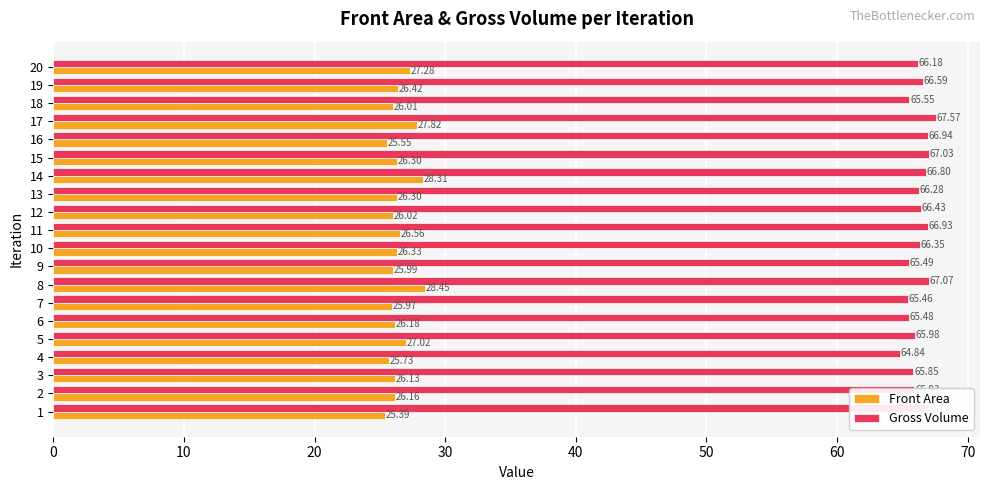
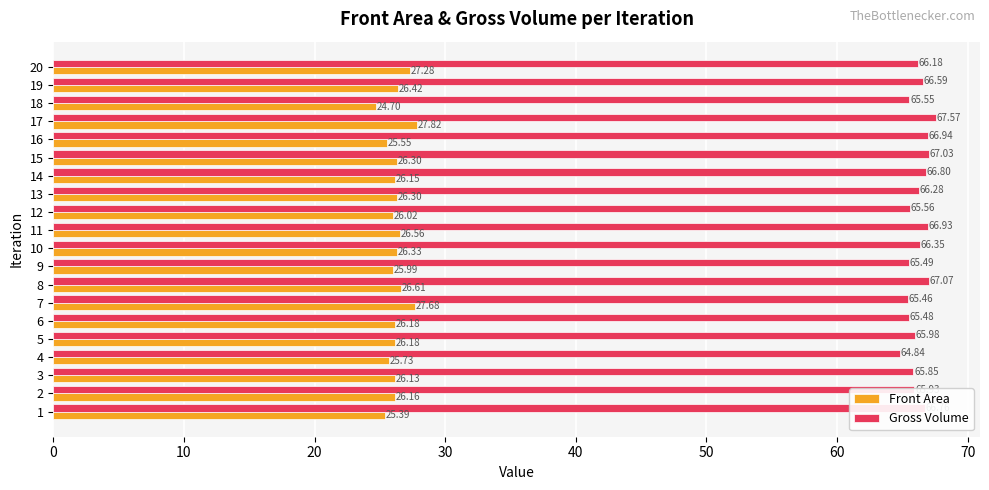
Front Area, 18: 26.01 -> 24.70
Front Area, 14: 28.31 -> 26.15
Gross Volume, 12: 66.43 -> 65.56
Front Area, 8: 28.45 -> 26.61
Front Area, 7: 25.97 -> 27.68
Front Area, 5: 27.02 -> 26.18
